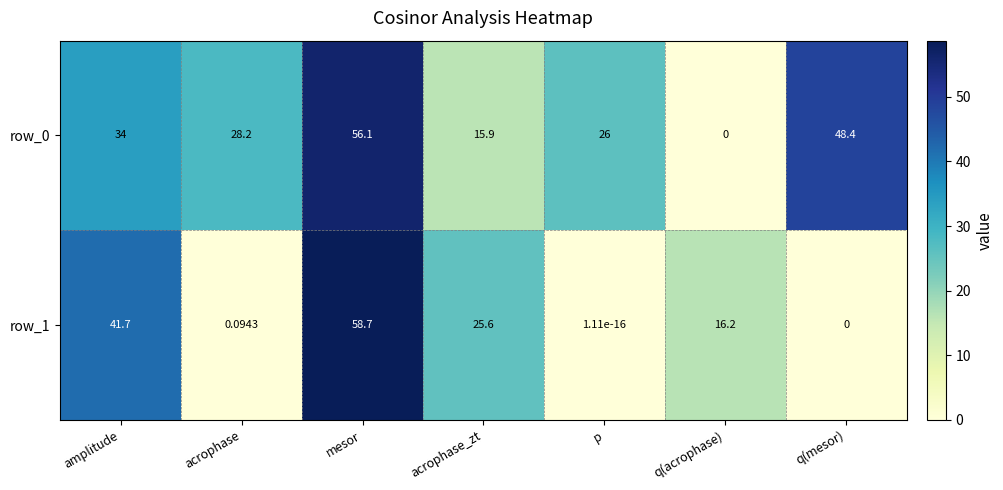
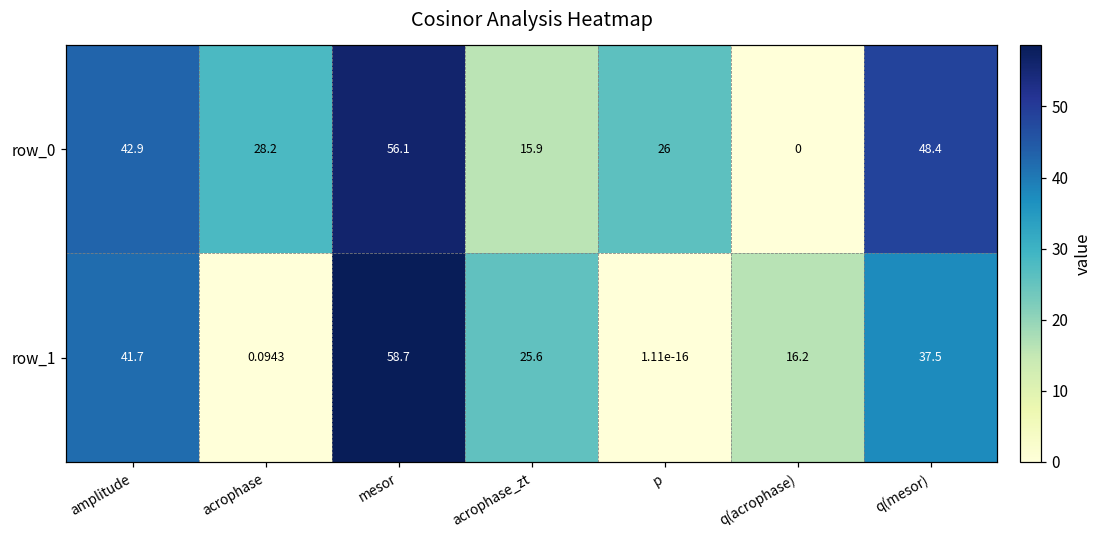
row_0, amplitude: 34 -> 42.9
row_1, q(mesor): 0 -> 37.5
